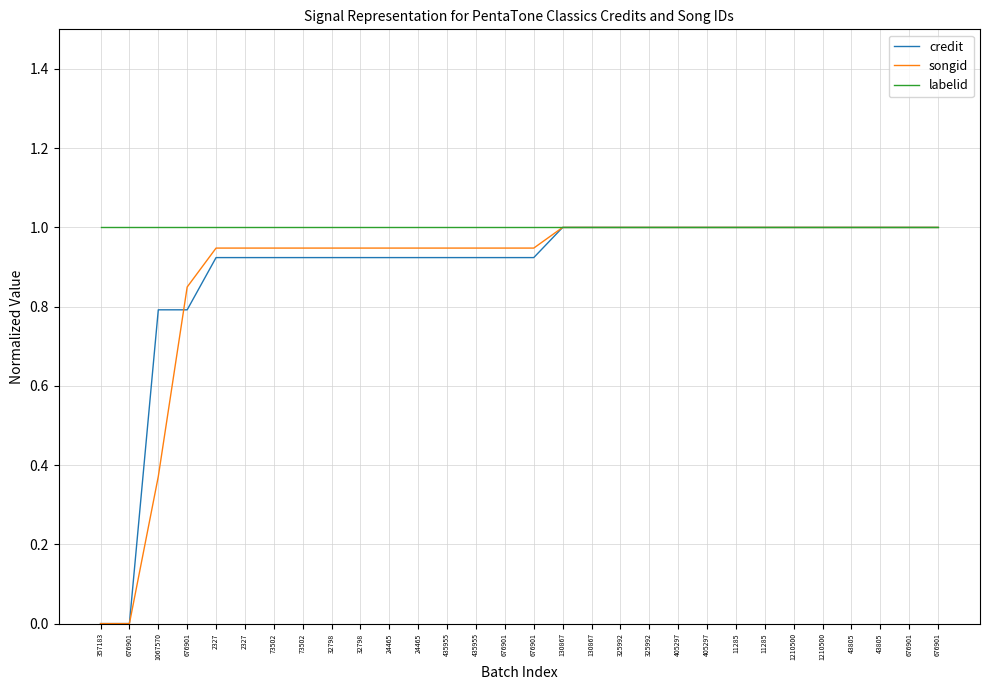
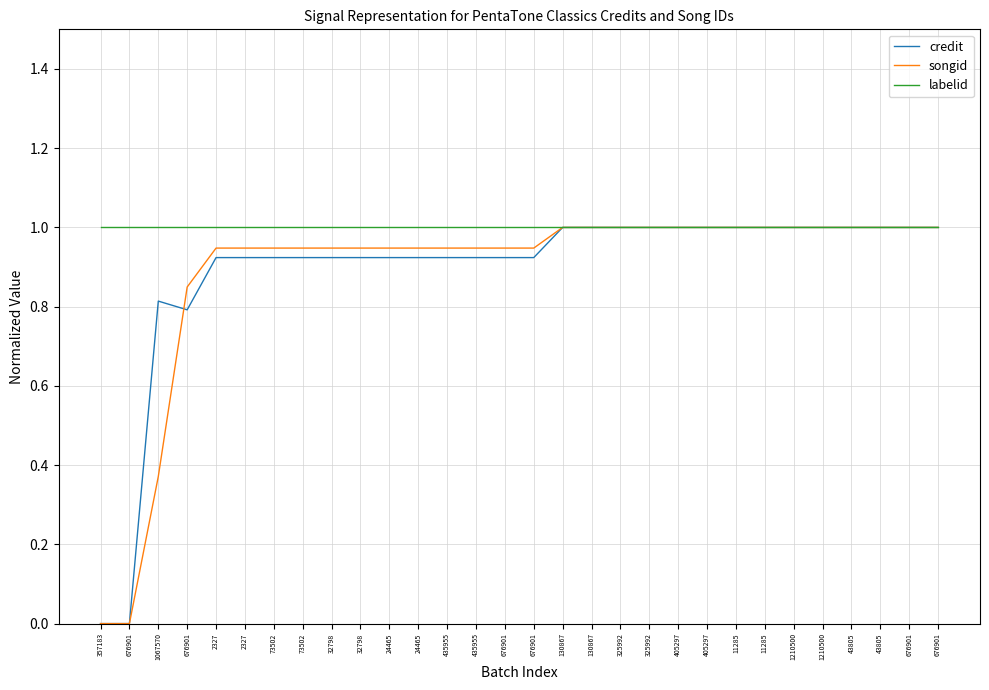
credit, 1067570: 0.79 -> 0.81
